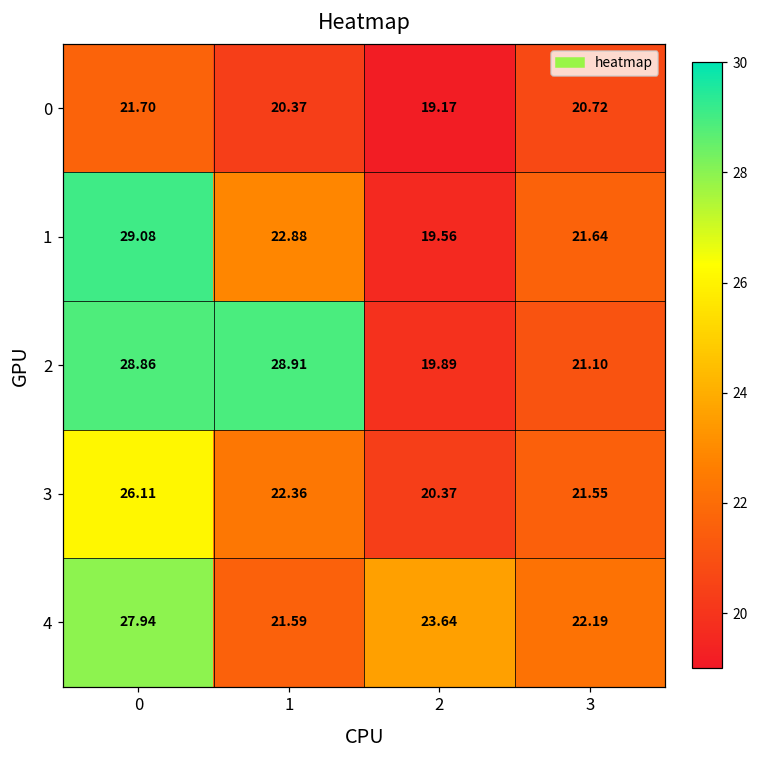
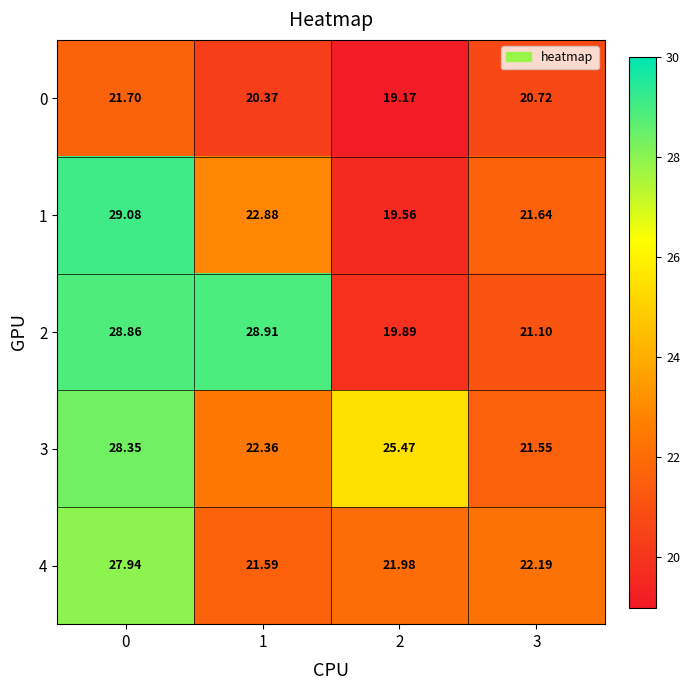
3, 0: 26.11 -> 28.35
3, 2: 20.37 -> 25.47
4, 2: 23.64 -> 21.98
